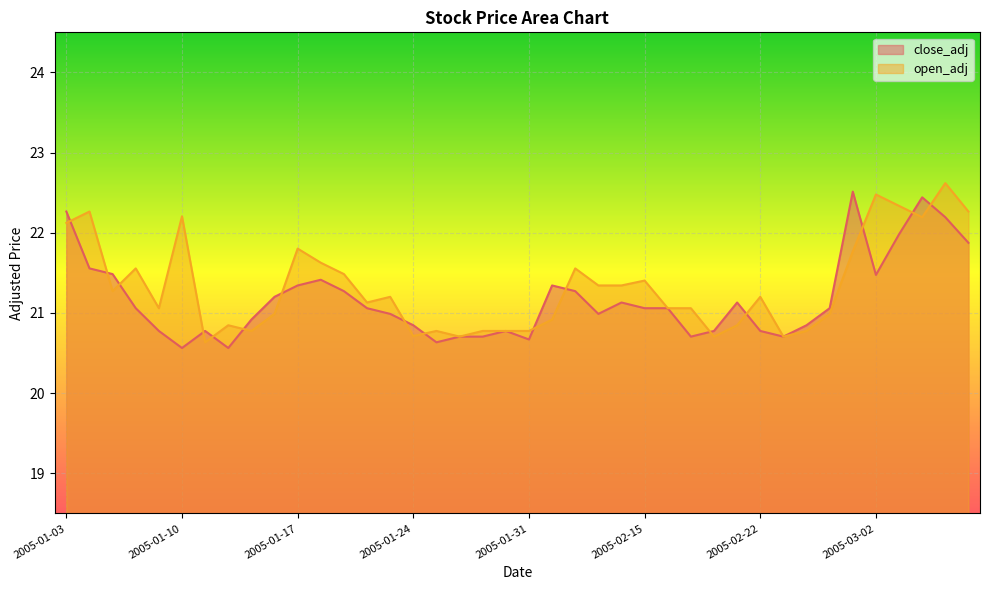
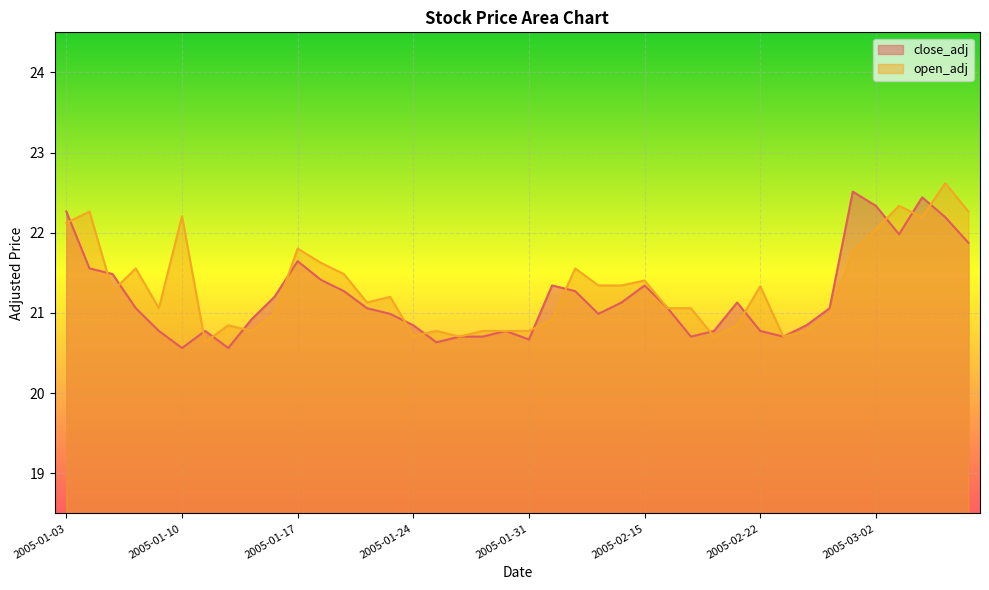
close_adj, 2005-01-17: 21.3 -> 21.6
close_adj, 2005-02-15: 21.1 -> 21.3
open_adj, 2005-02-22: 21.2 -> 21.3
close_adj, 2005-03-02: 21.5 -> 22.3
open_adj, 2005-03-02: 22.5 -> 22.0
